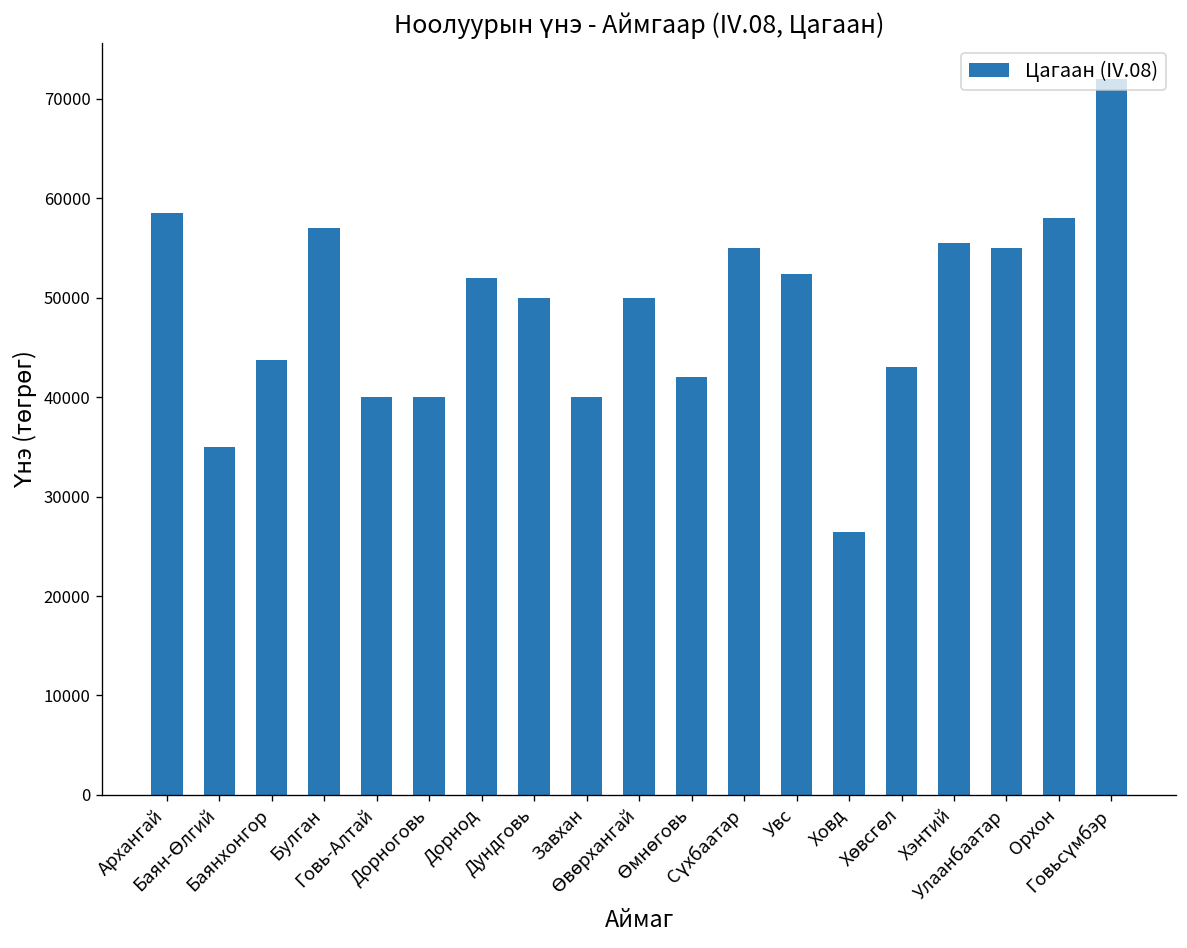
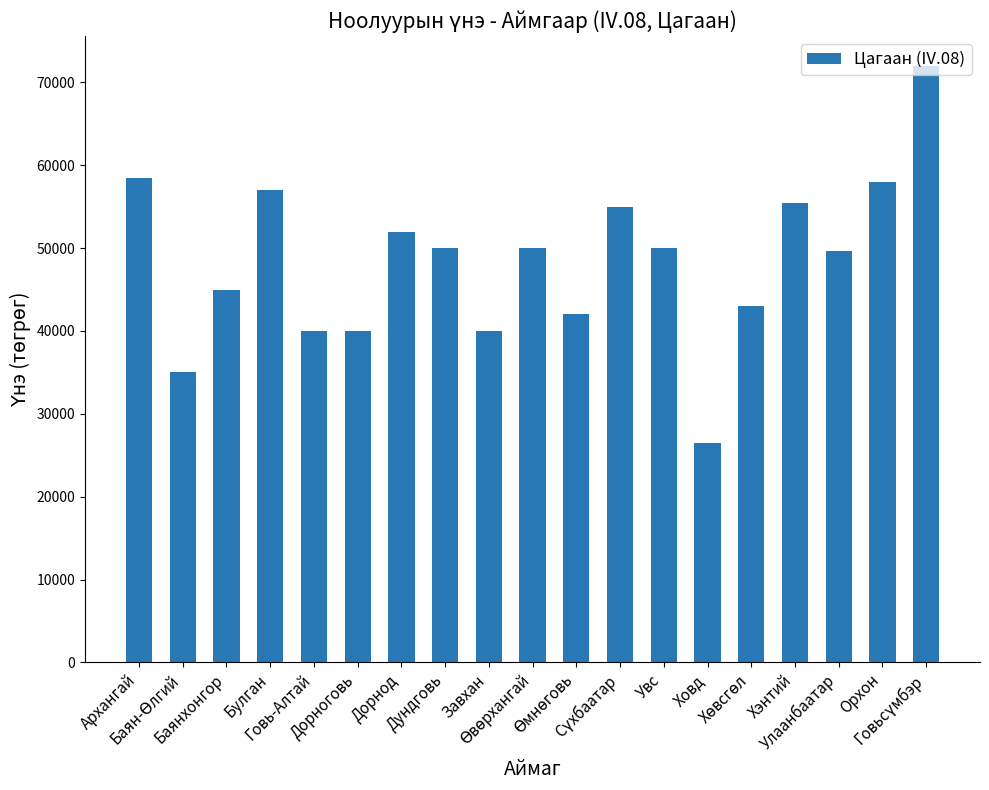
Баянхонгор: 44000 -> 45000
Увс: 52000 -> 50000
Улаанбаатар: 55000 -> 50000
